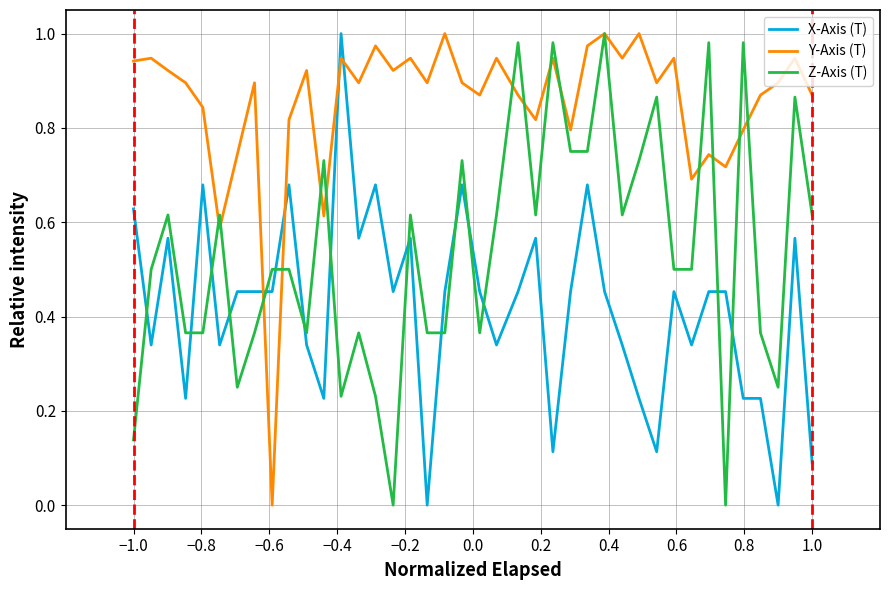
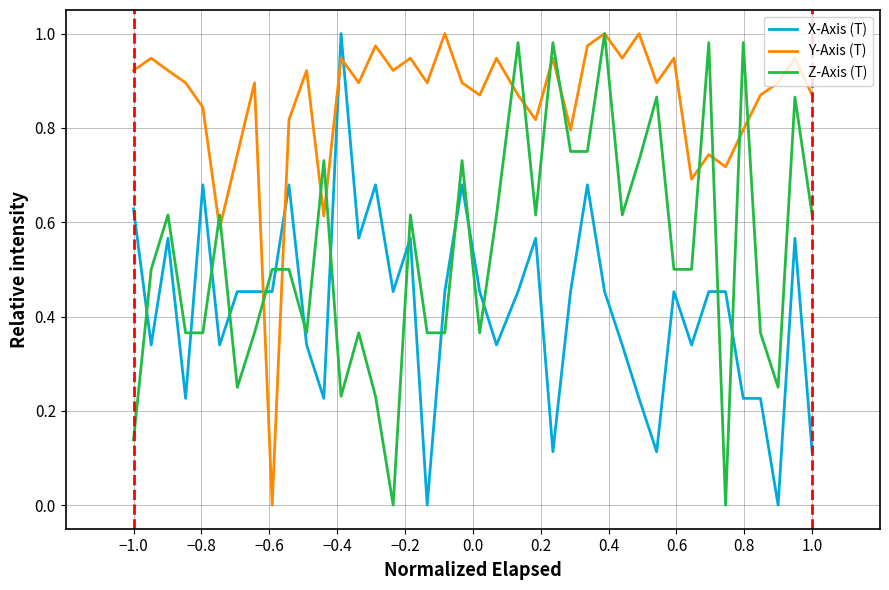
Y-Axis (T), −1.0: 0.94 -> 0.92
X-Axis (T), 1.0: 0.09 -> 0.11
